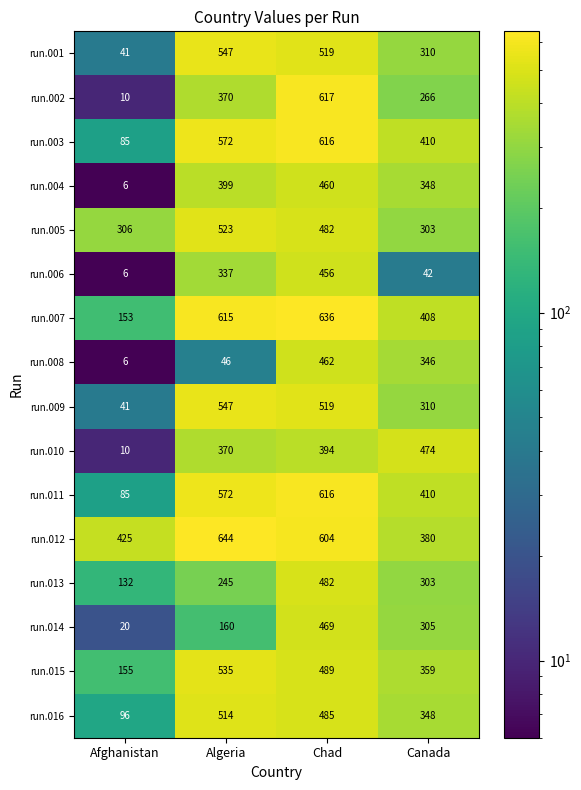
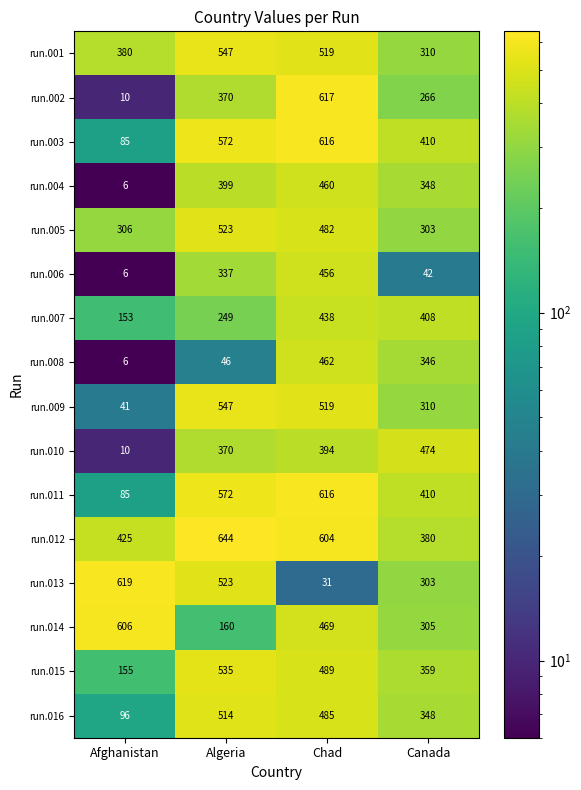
run.001, Afghanistan: 41 -> 380
run.007, Algeria: 615 -> 249
run.007, Chad: 636 -> 438
run.013, Afghanistan: 132 -> 619
run.013, Algeria: 245 -> 523
run.013, Chad: 482 -> 31
run.014, Afghanistan: 20 -> 606
